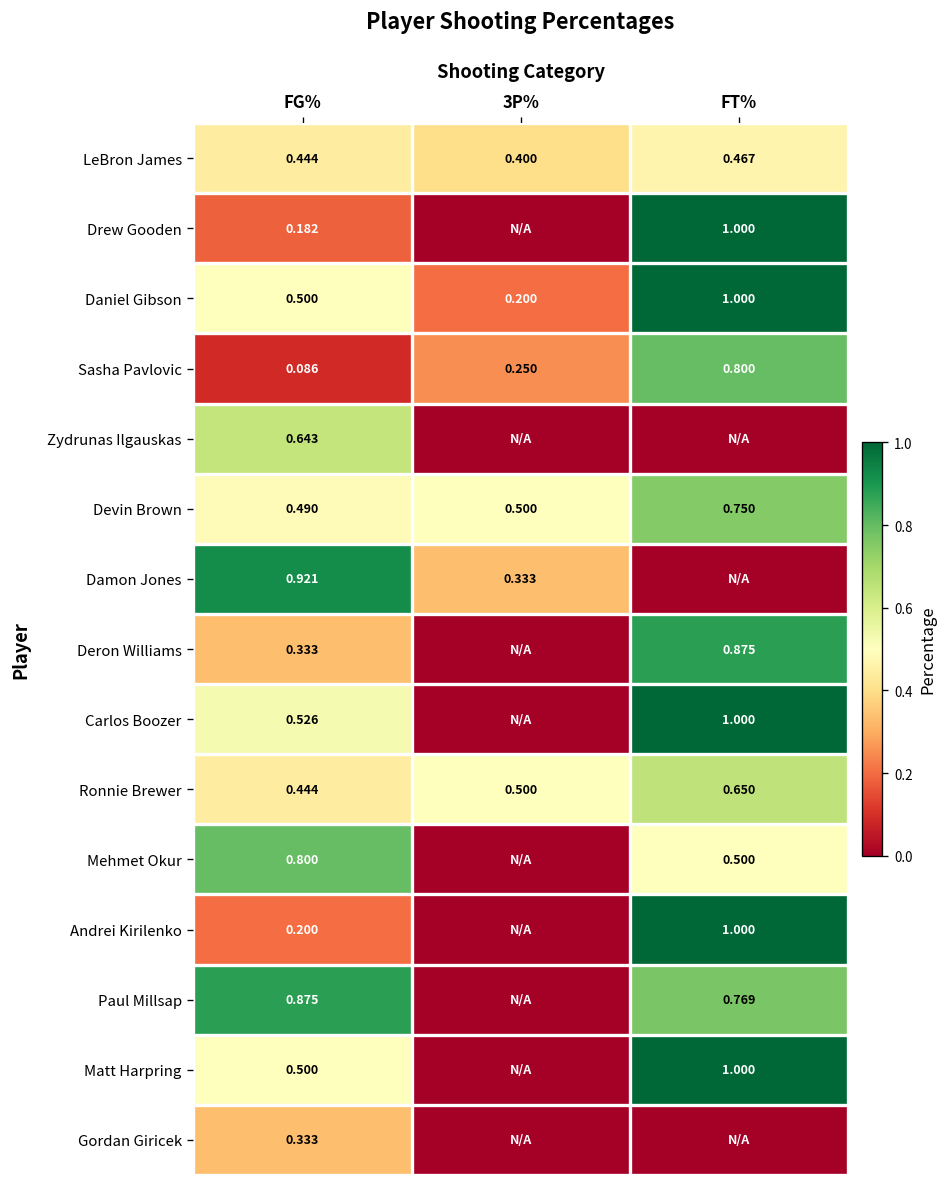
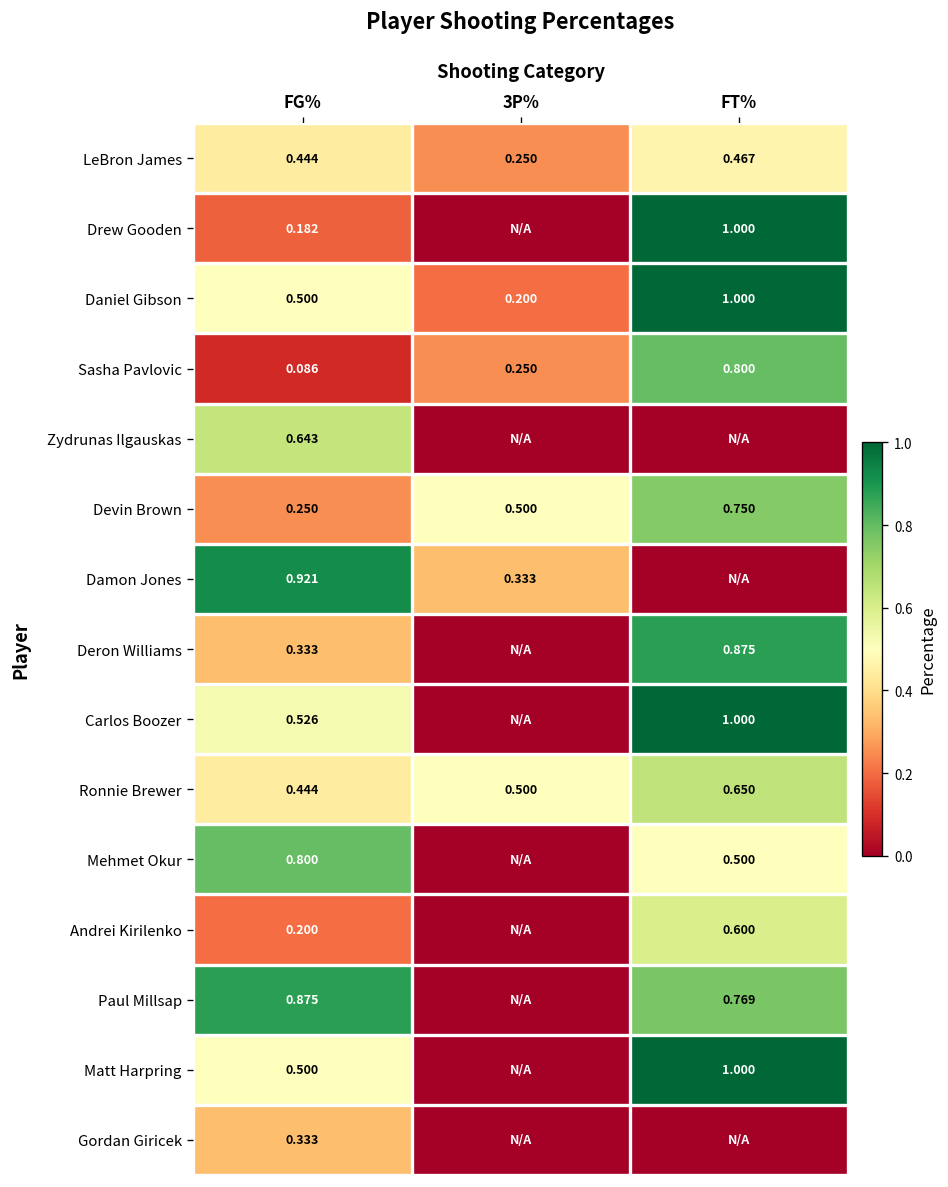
LeBron James, 3P%: 0.400 -> 0.250
Devin Brown, FG%: 0.490 -> 0.250
Andrei Kirilenko, FT%: 1.000 -> 0.600
